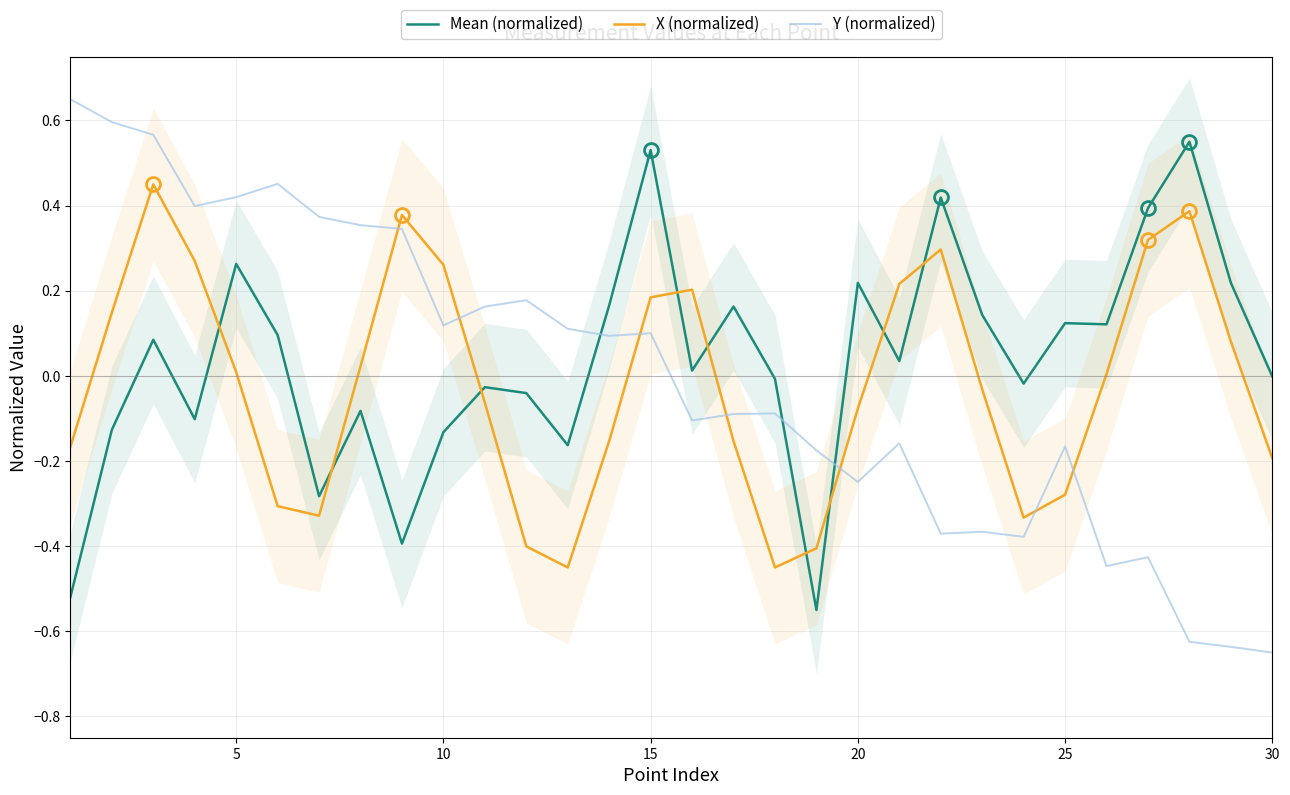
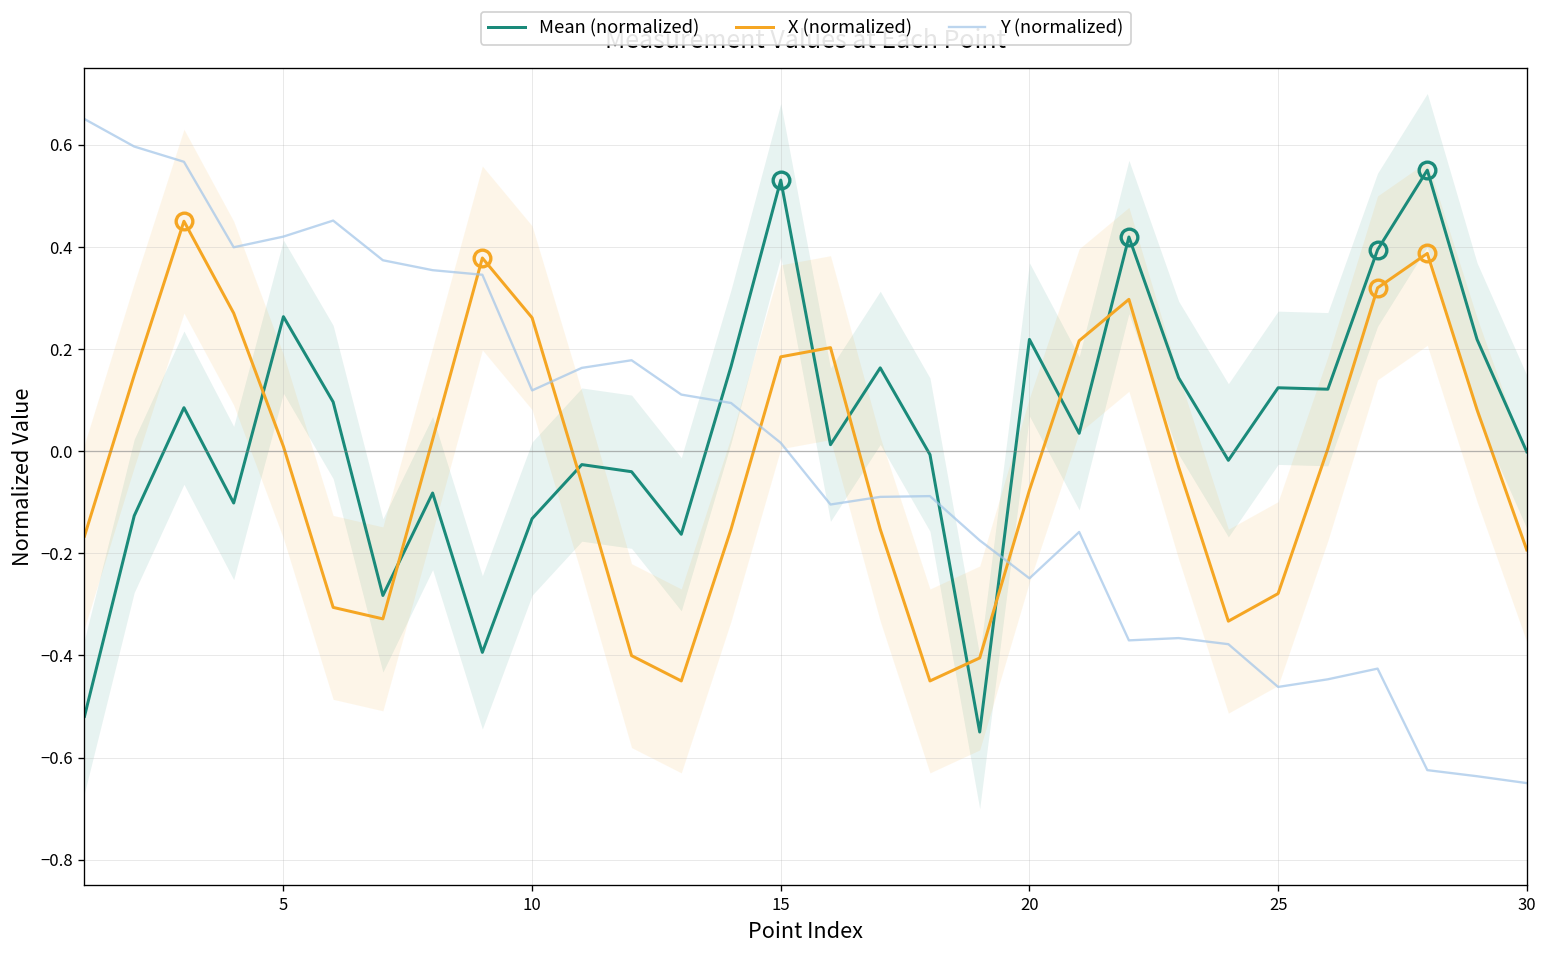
Y (normalized), 15: 0.10 -> 0.02
Y (normalized), 25: -0.17 -> -0.46
